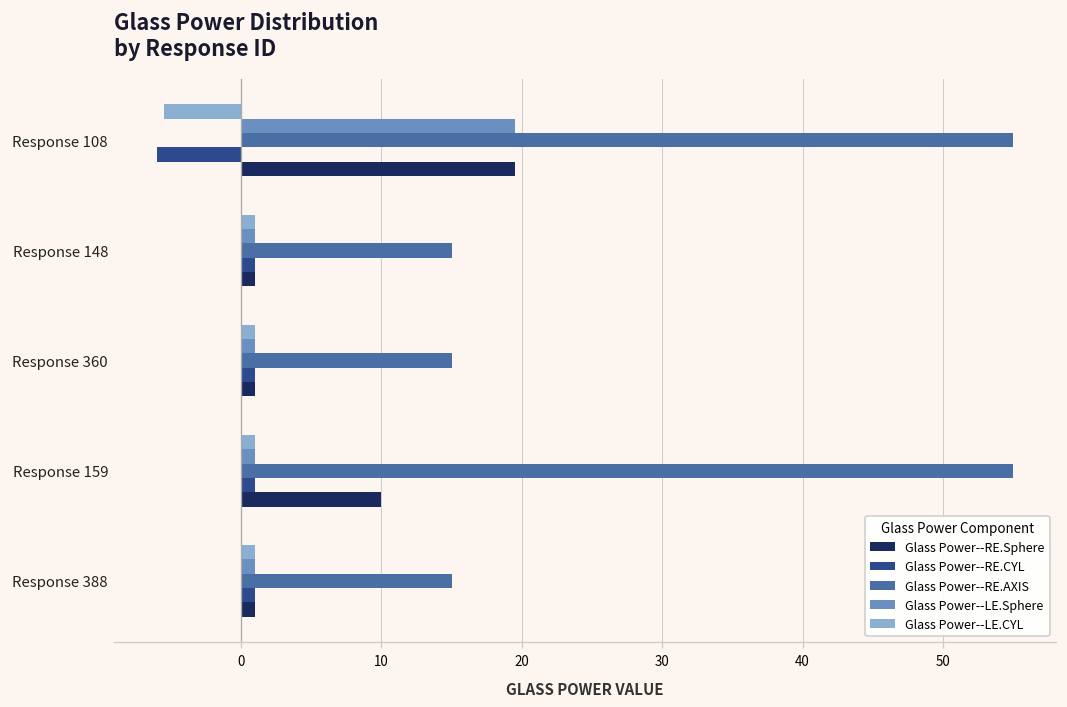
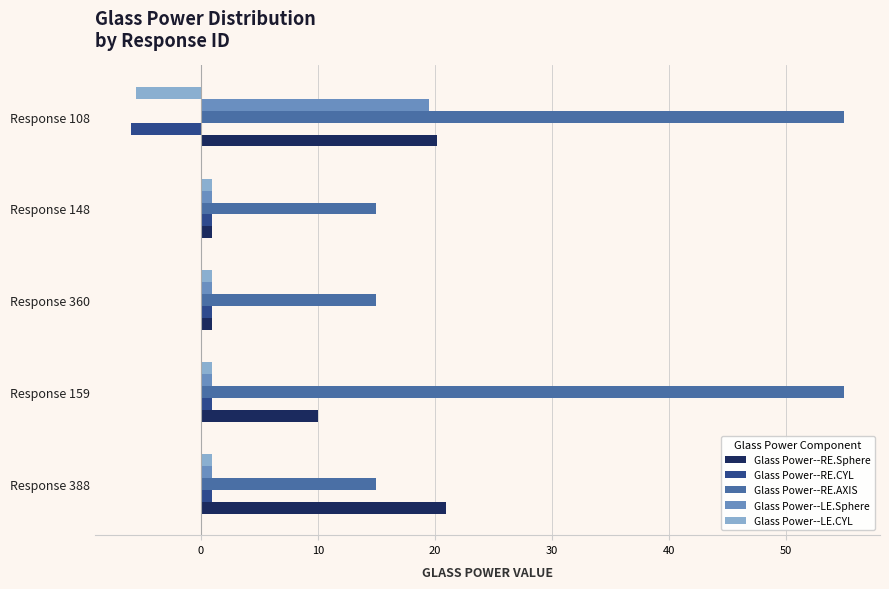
Glass Power--RE.Sphere, Response 108: 19.5 -> 20.2
Glass Power--RE.Sphere, Response 388: 1 -> 21
